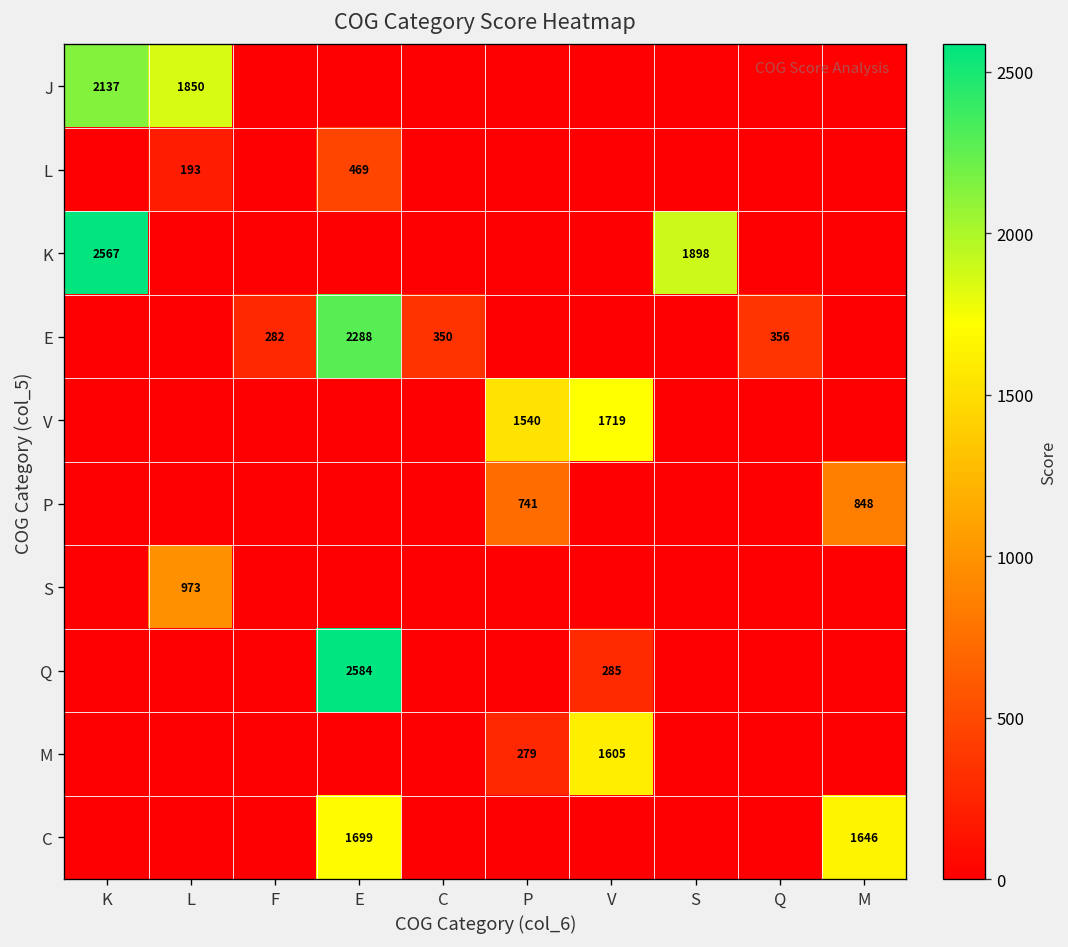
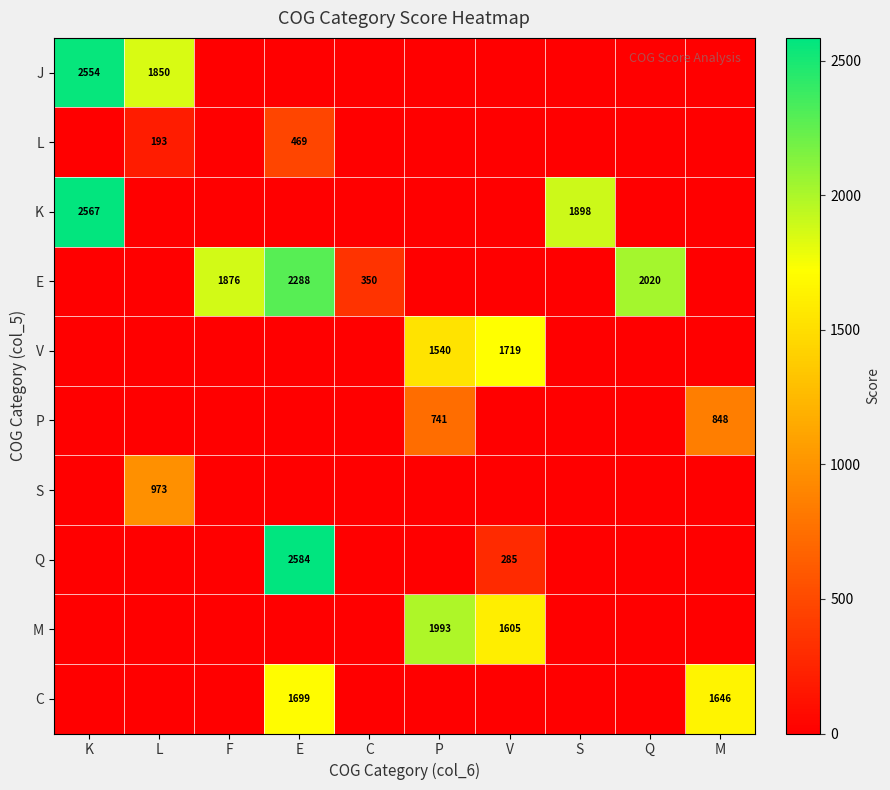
J, K: 2137 -> 2554
E, F: 282 -> 1876
E, Q: 356 -> 2020
M, P: 279 -> 1993
